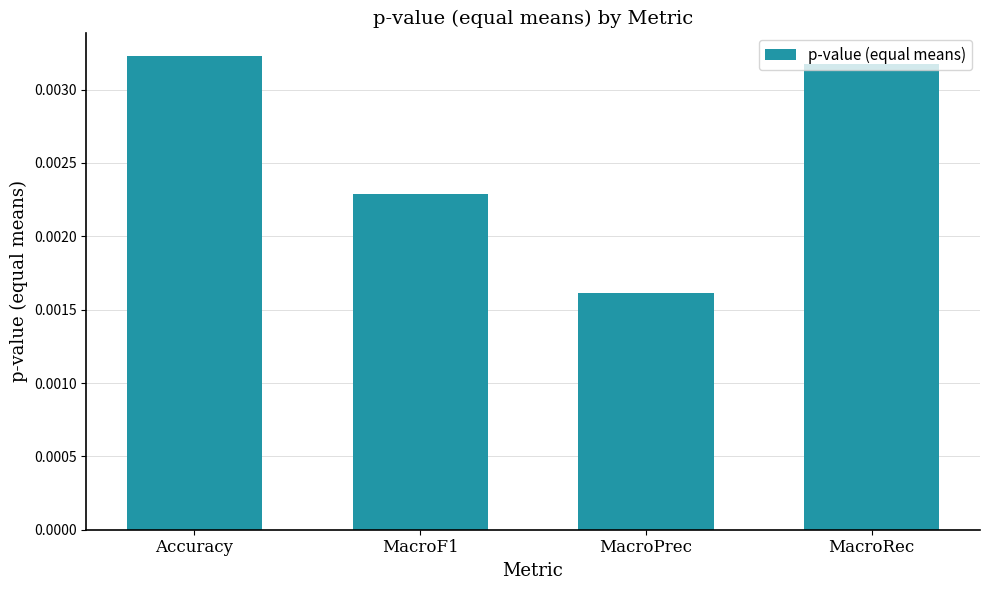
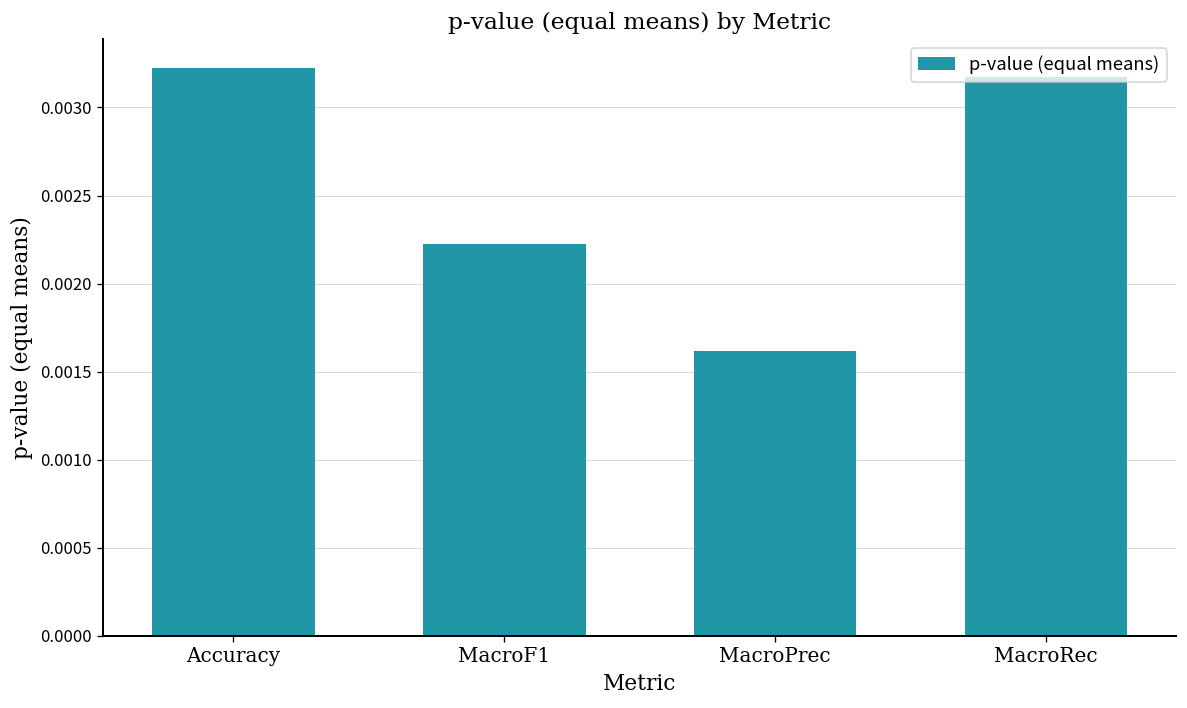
MacroF1: 0.00229 -> 0.00223
